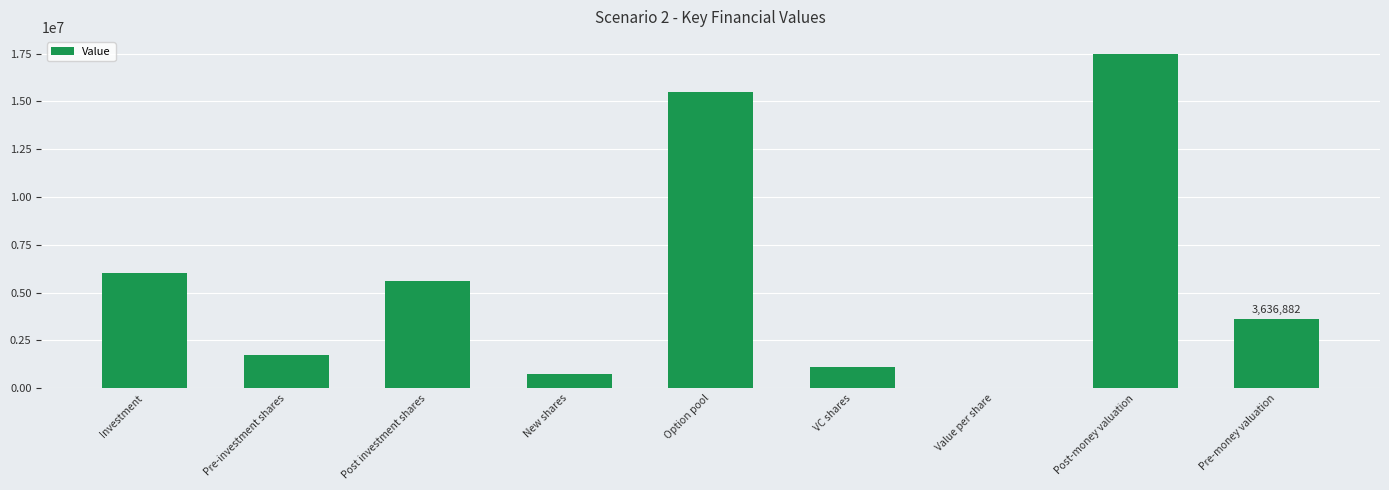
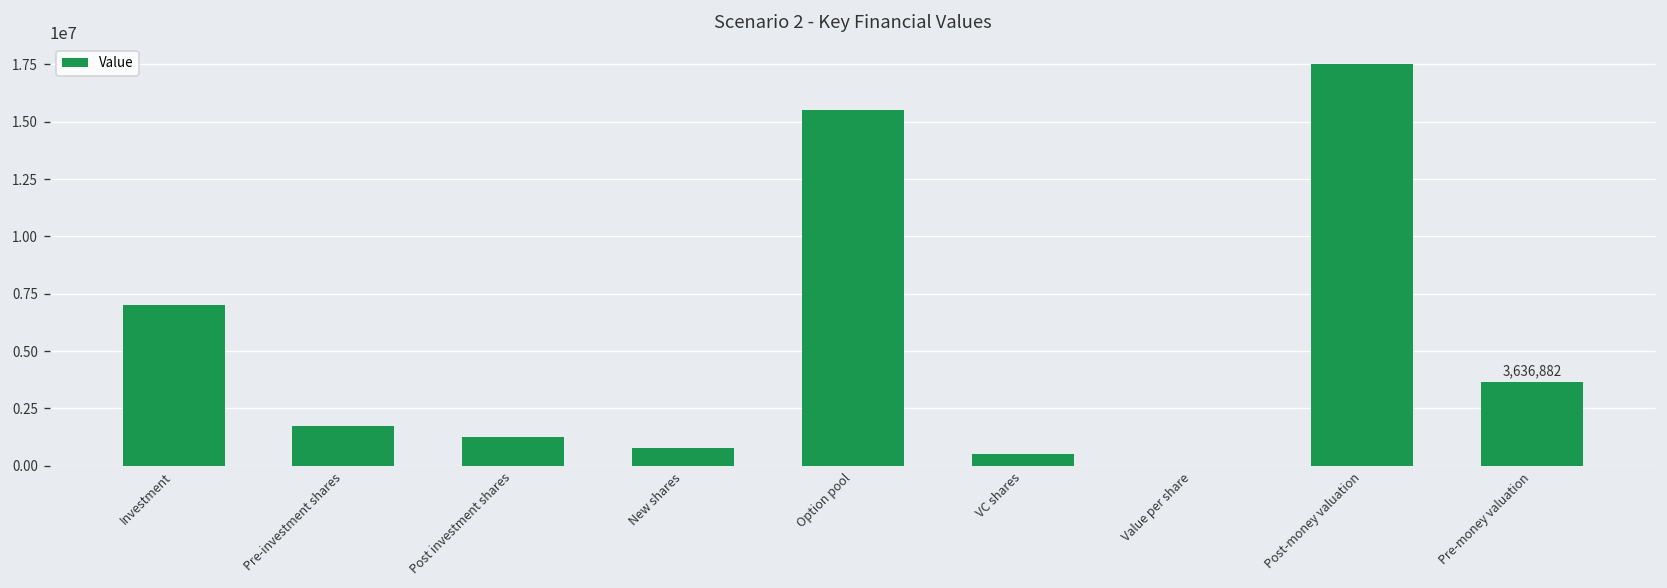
Investment: 6000000 -> 7000000
Post investment shares: 5600000 -> 1300000
VC shares: 1100000 -> 500000
